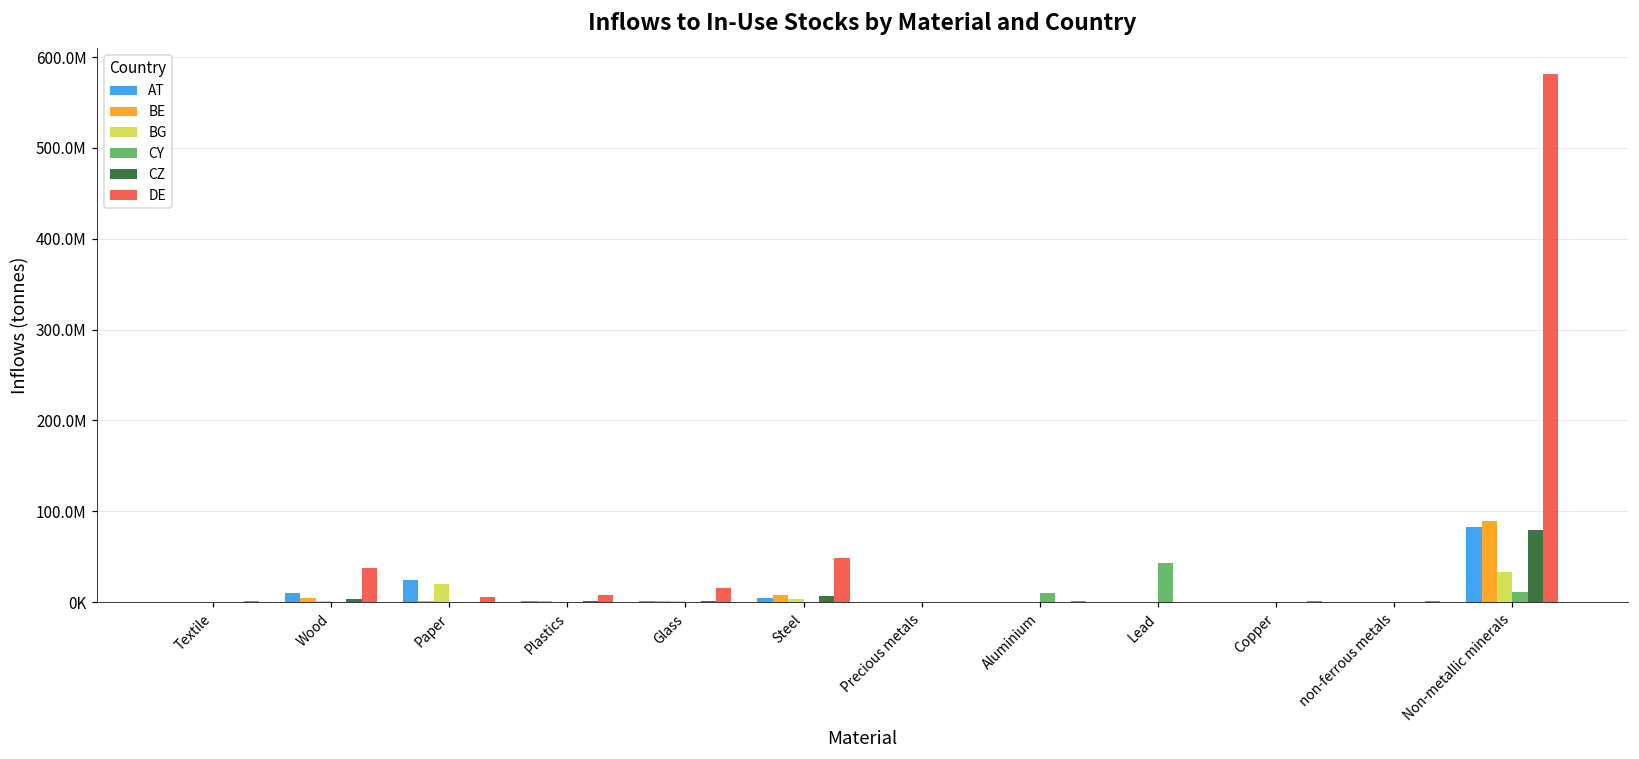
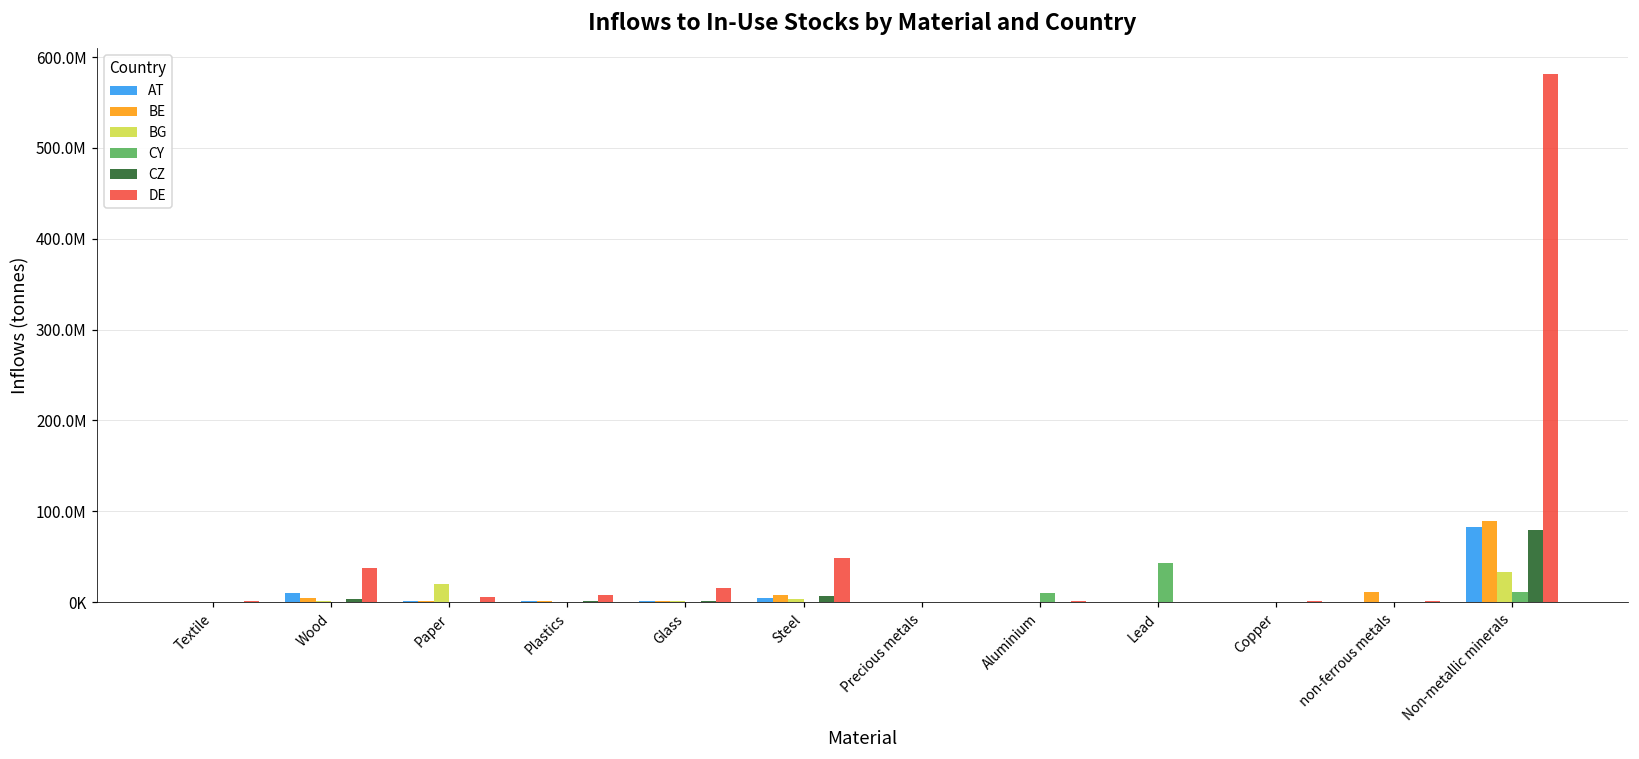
AT, Paper: 20000000 -> 0
BE, non-ferrous metals: 0 -> 10000000
